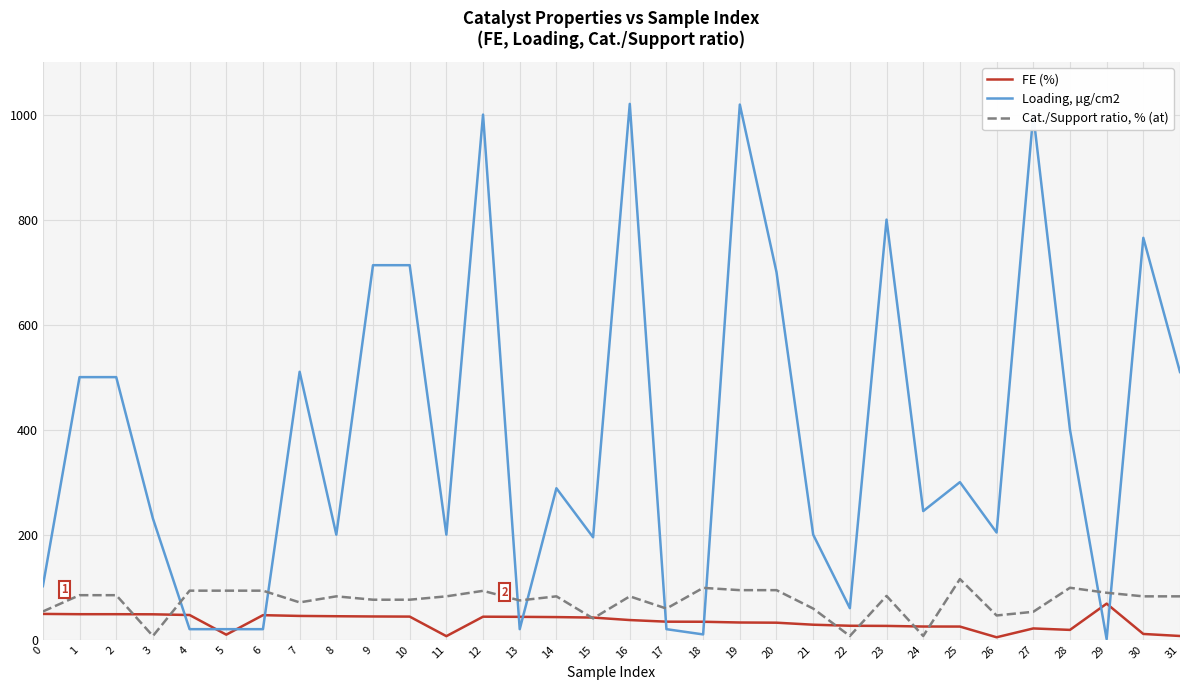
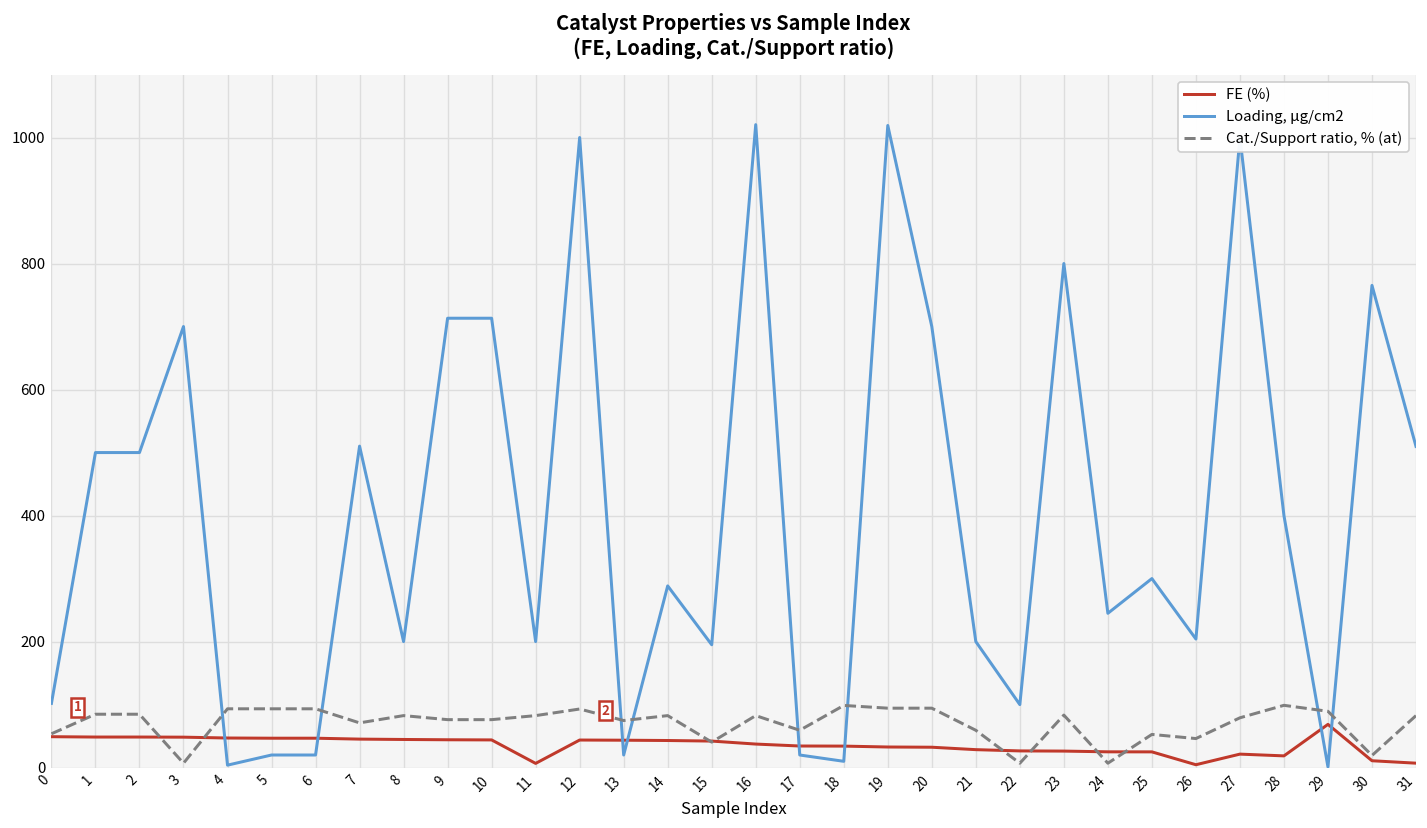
Loading, μg/cm2, 3: 230 -> 700
Loading, μg/cm2, 4: 20 -> 0
FE (%), 5: 10 -> 50
Loading, μg/cm2, 22: 60 -> 100
Cat./Support ratio, % (at), 25: 120 -> 50
Cat./Support ratio, % (at), 27: 50 -> 80
Cat./Support ratio, % (at), 30: 80 -> 20
